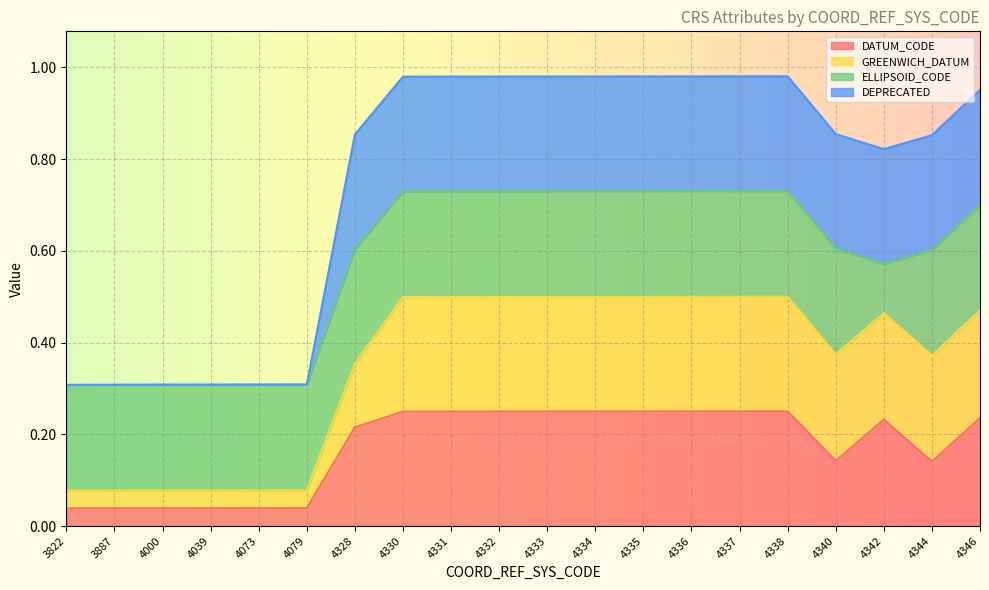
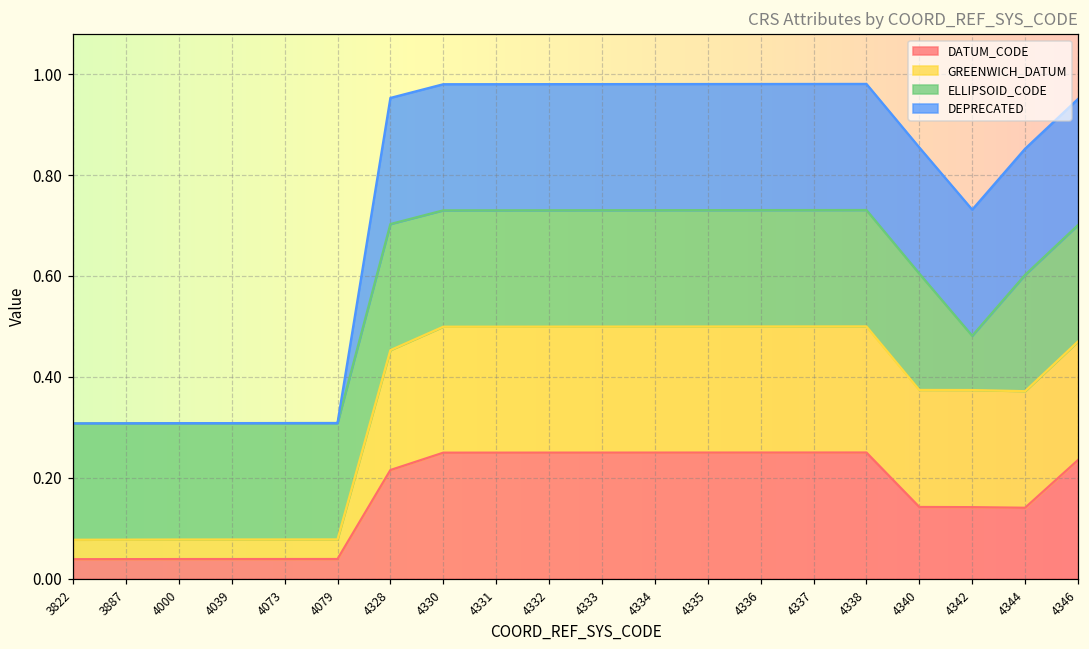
GREENWICH_DATUM, 4328: 0.14 -> 0.24
DATUM_CODE, 4342: 0.23 -> 0.14
